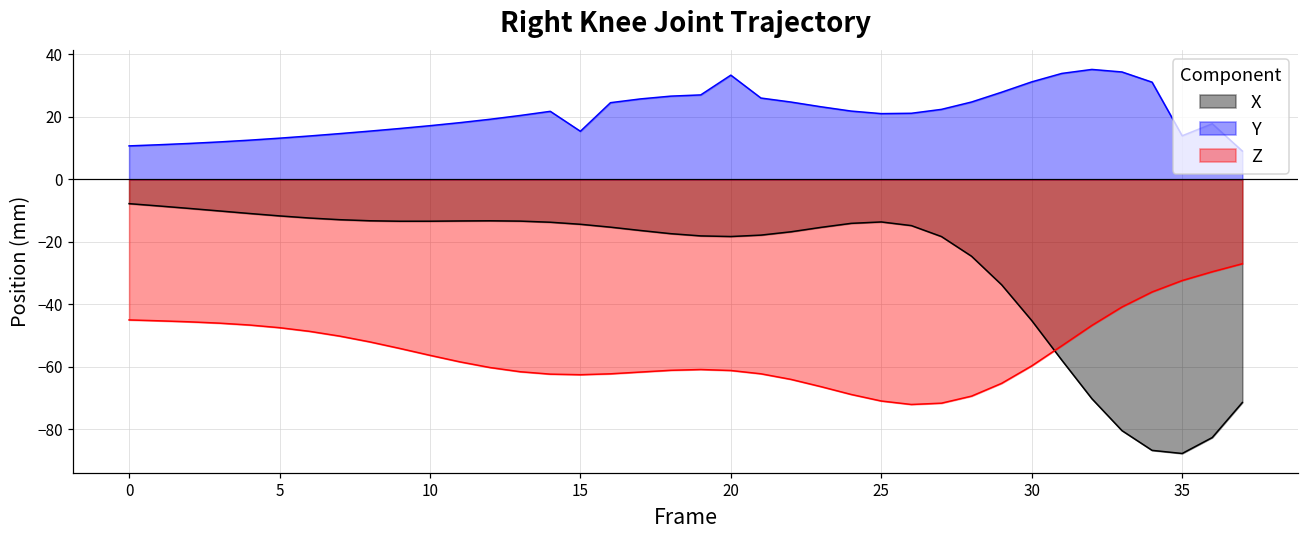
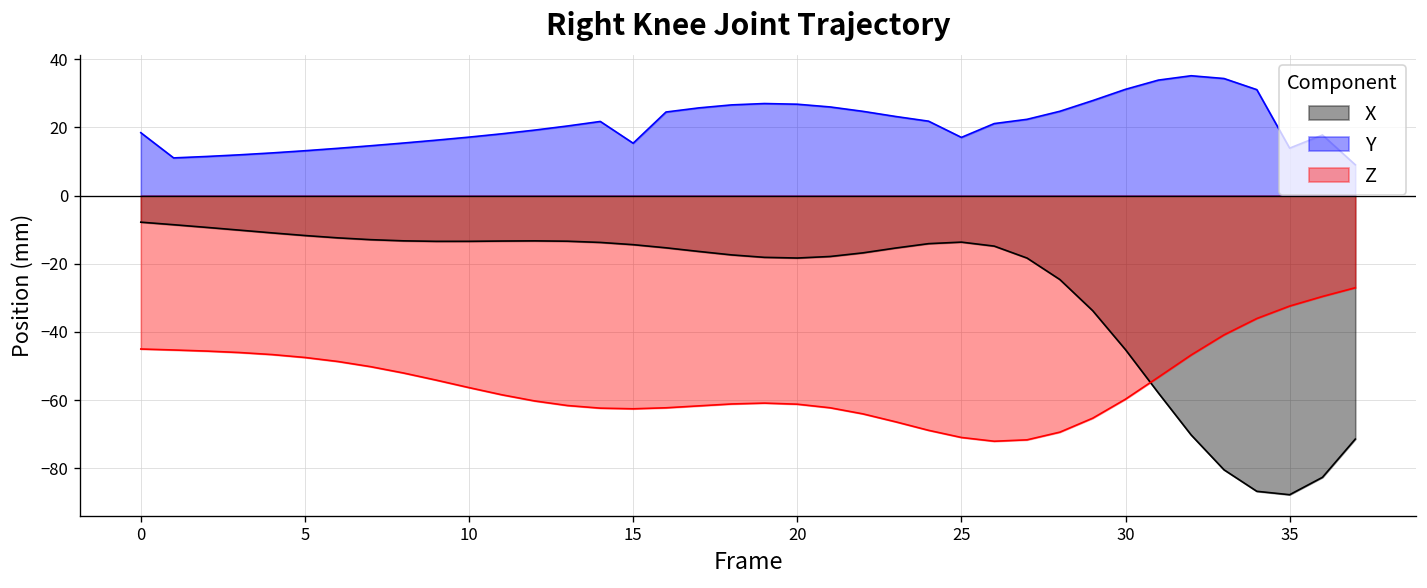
Y, 0: 11 -> 18
Y, 20: 33 -> 27
Y, 25: 21 -> 17
